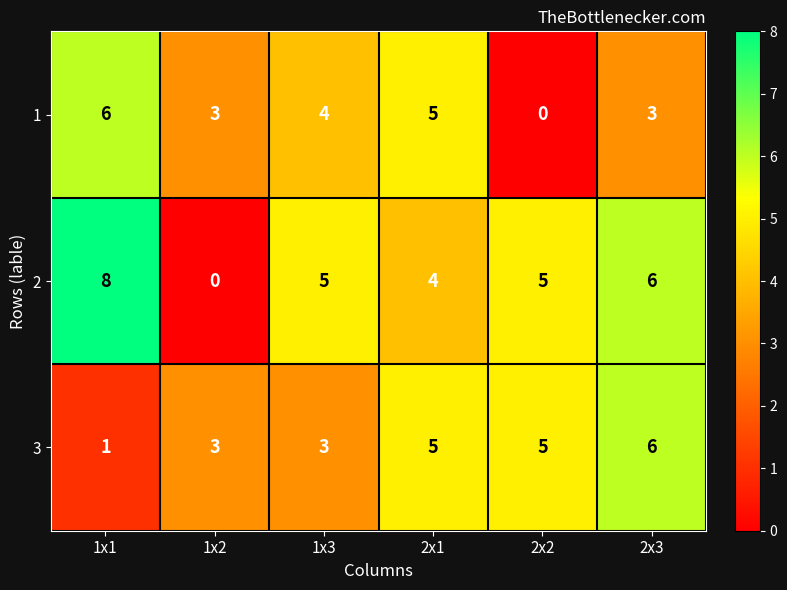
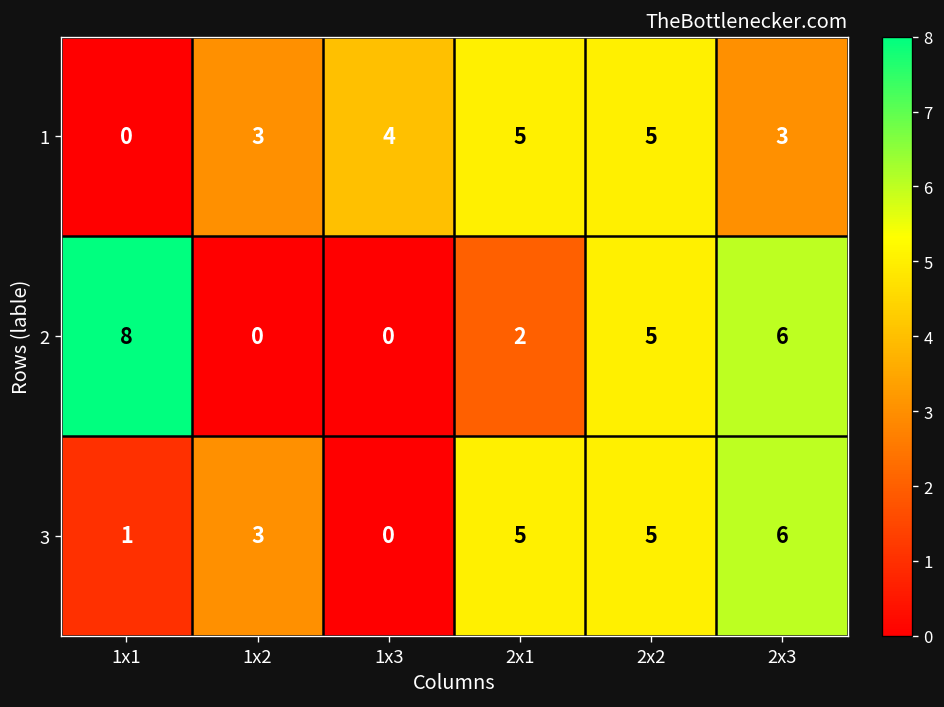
1, 1x1: 6 -> 0
1, 2x2: 0 -> 5
2, 1x3: 5 -> 0
2, 2x1: 4 -> 2
3, 1x3: 3 -> 0
